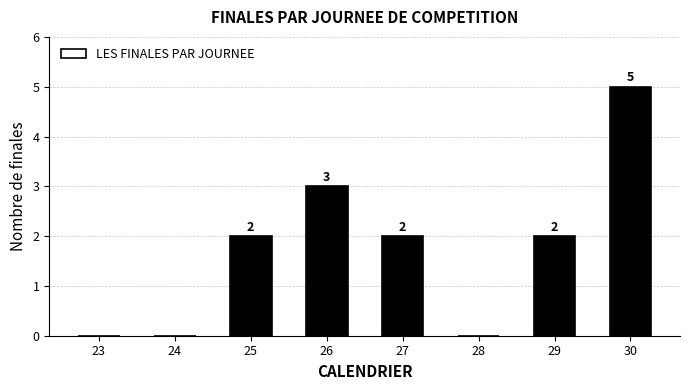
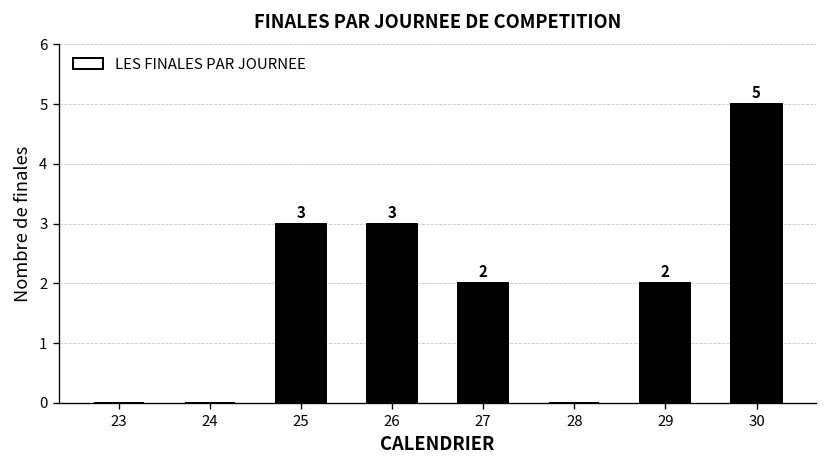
25: 2 -> 3
